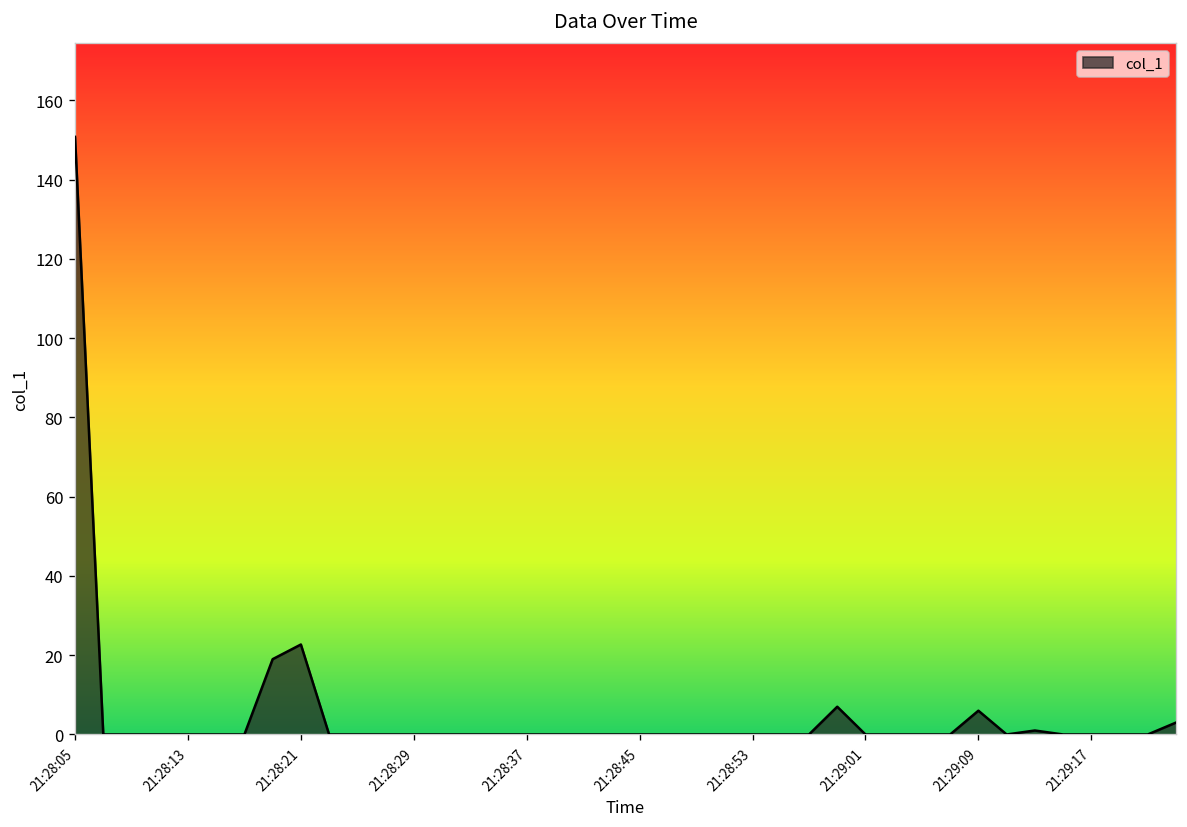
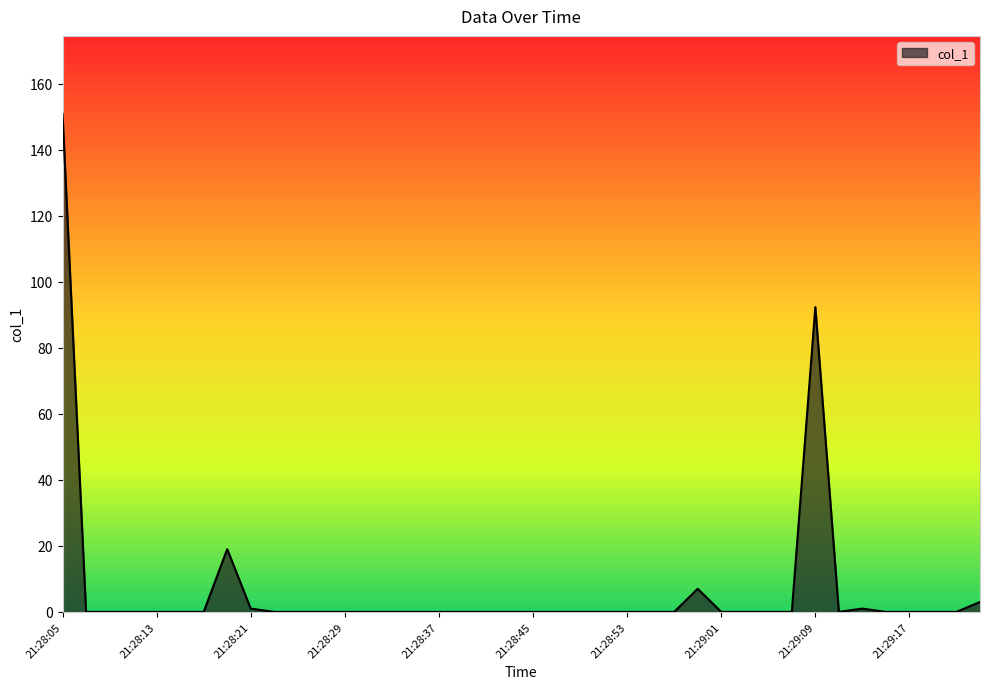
21:28:21: 23 -> 1
21:29:09: 6 -> 92
